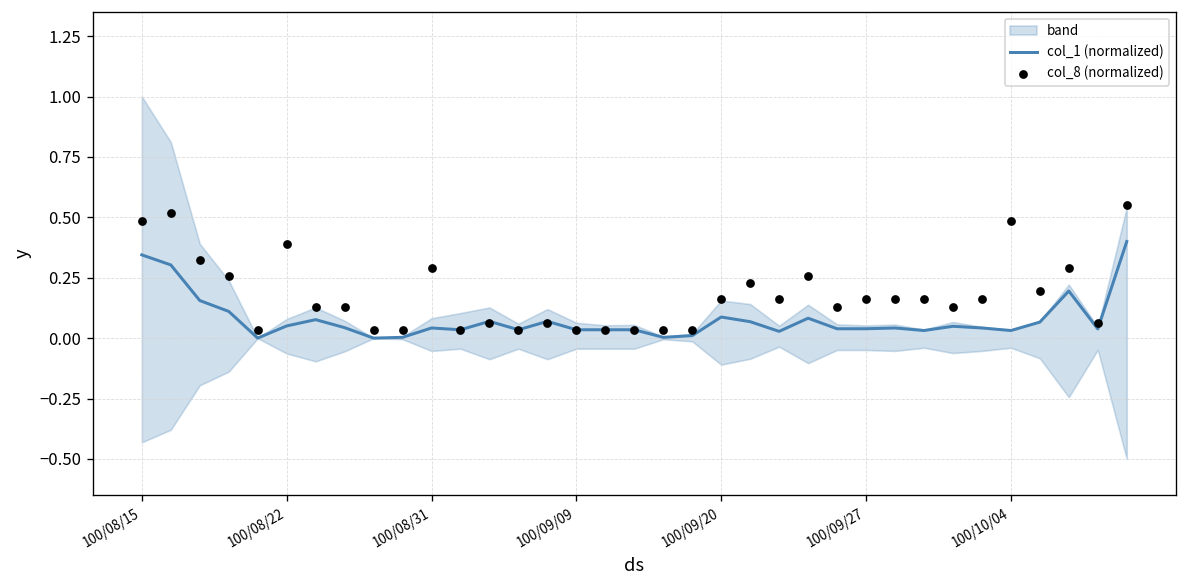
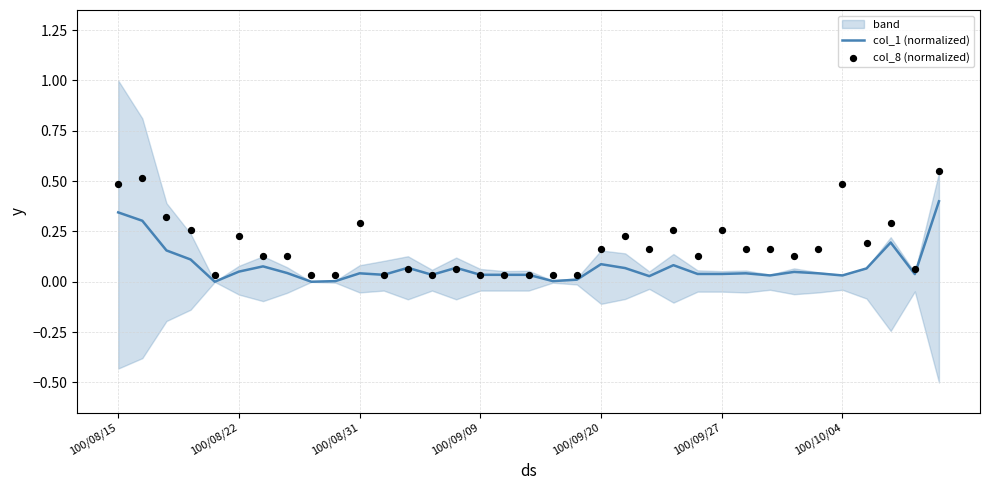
col_8 (normalized), 100/08/22: 0.39 -> 0.23
col_8 (normalized), 100/09/27: 0.16 -> 0.26
